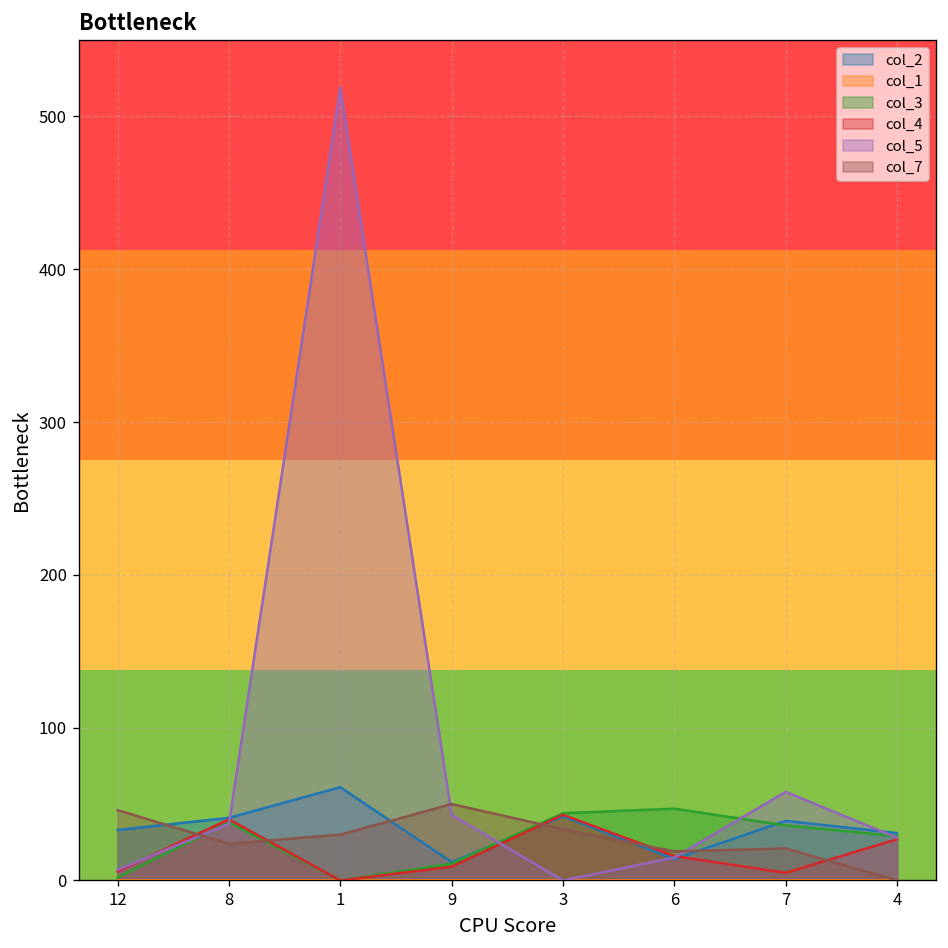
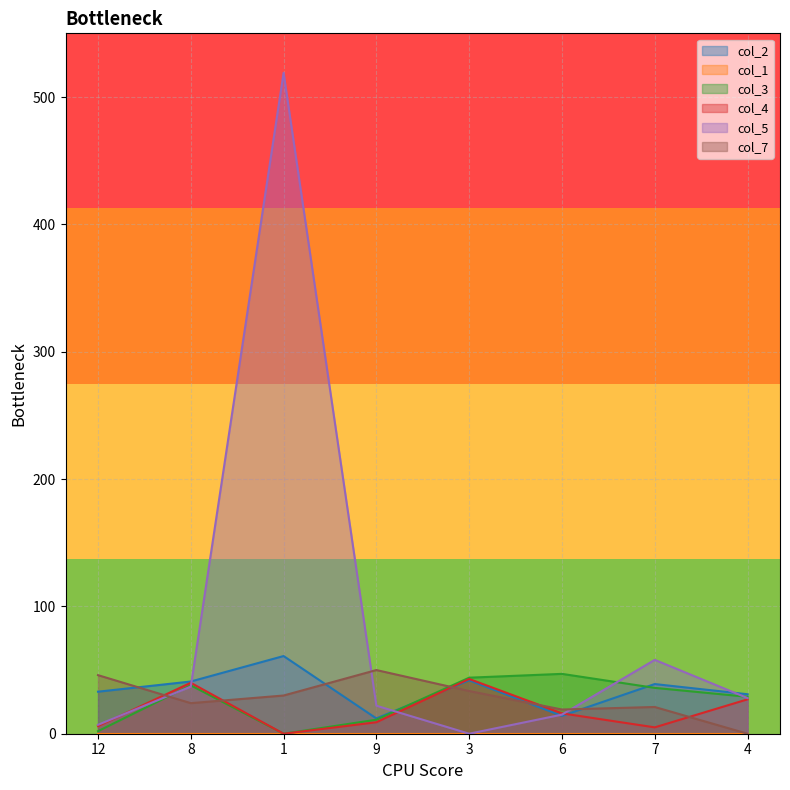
col_5, 9: 43 -> 22
